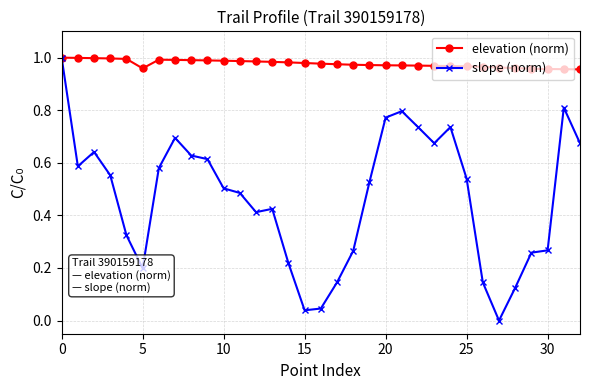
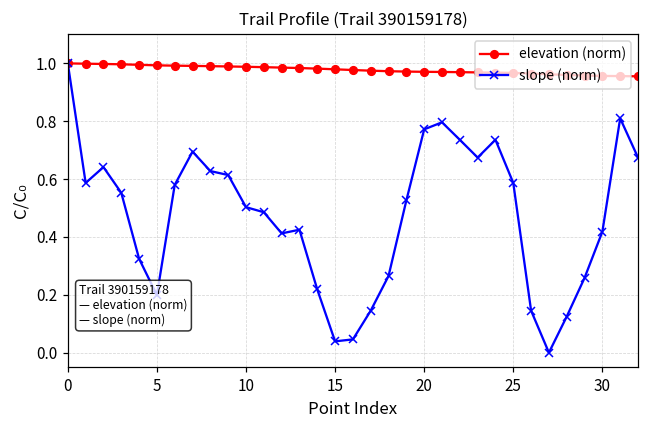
elevation (norm), 5: 0.96 -> 0.99
slope (norm), 25: 0.54 -> 0.59
slope (norm), 30: 0.27 -> 0.42
